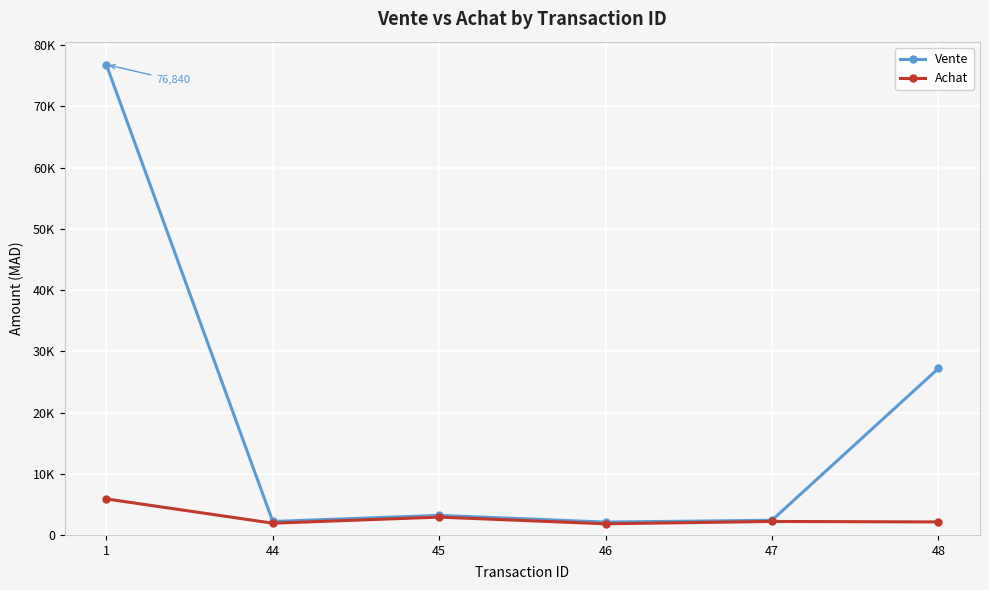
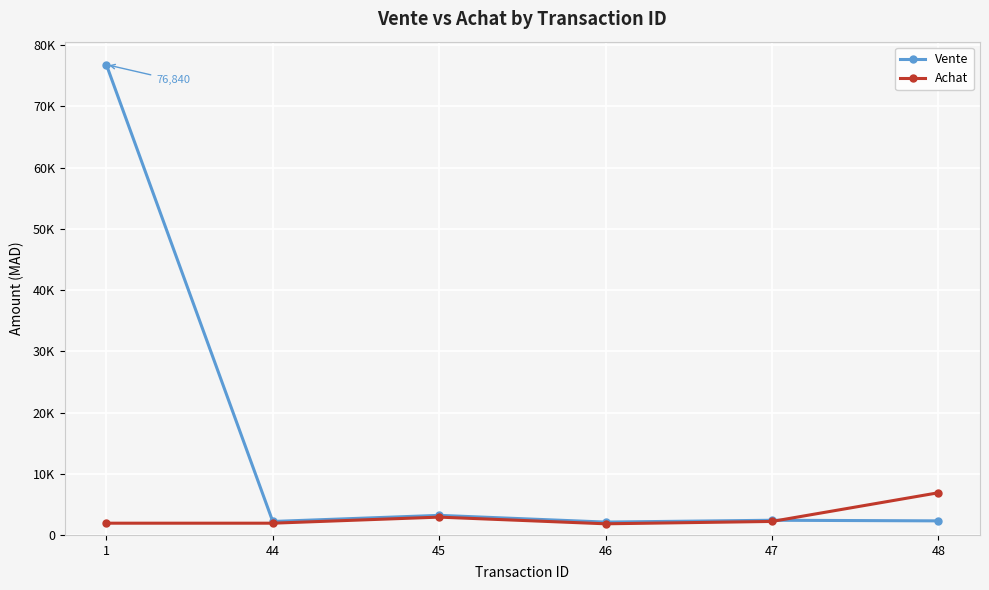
Achat, 1: 6000 -> 2000
Vente, 48: 27000 -> 2000
Achat, 48: 2000 -> 7000
